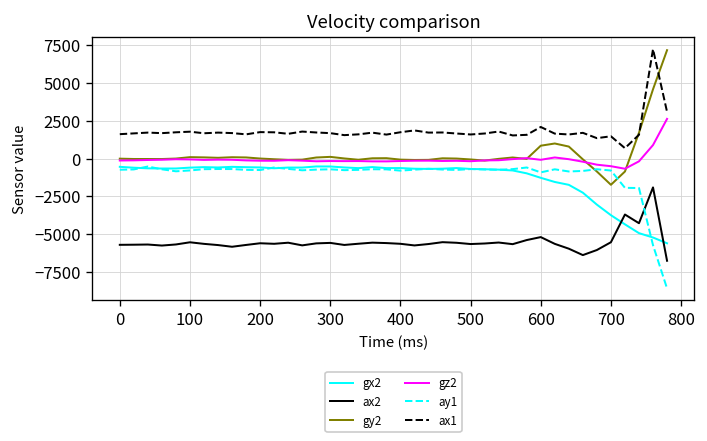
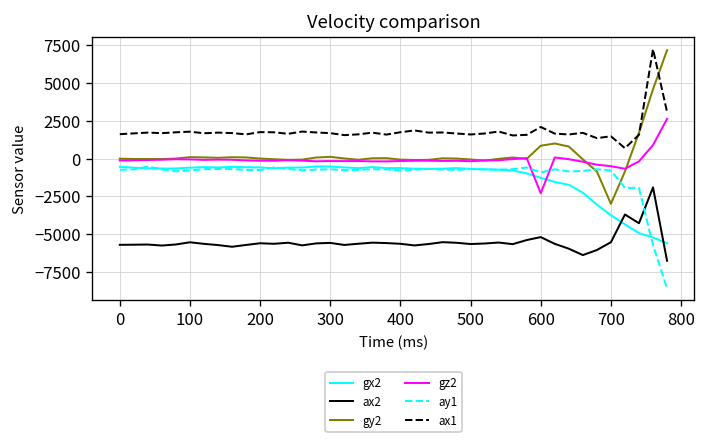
gz2, 600: -100 -> -2300
gy2, 700: -1700 -> -3000
